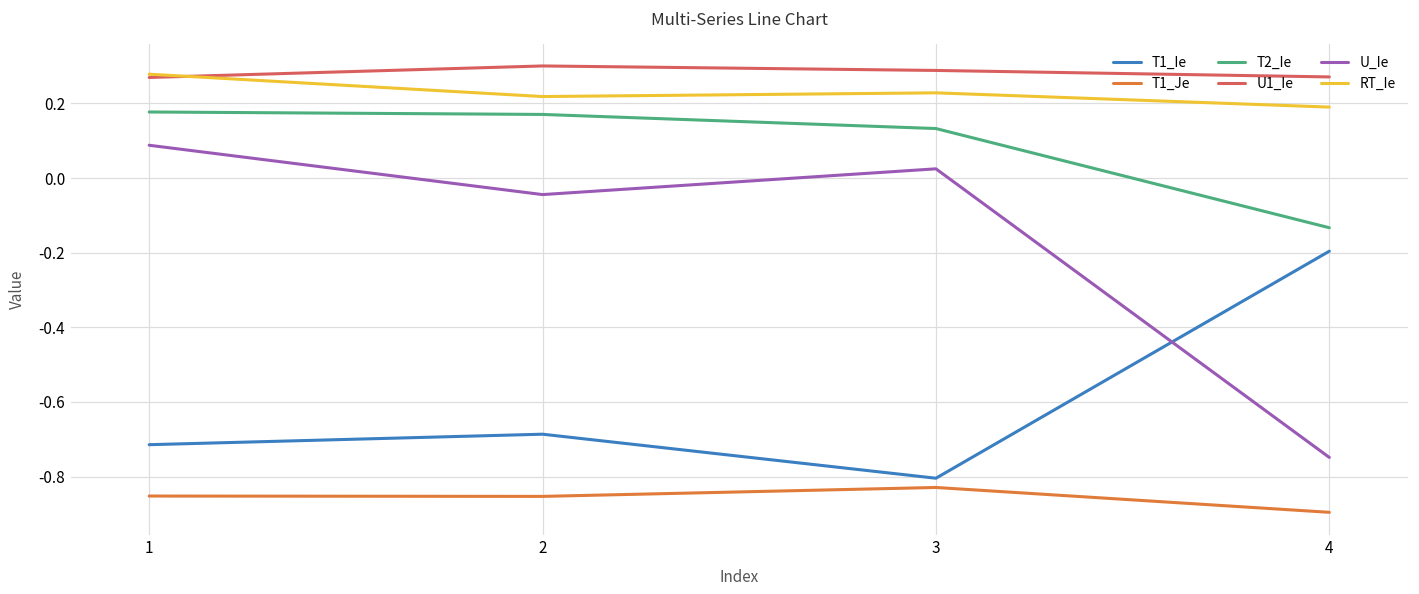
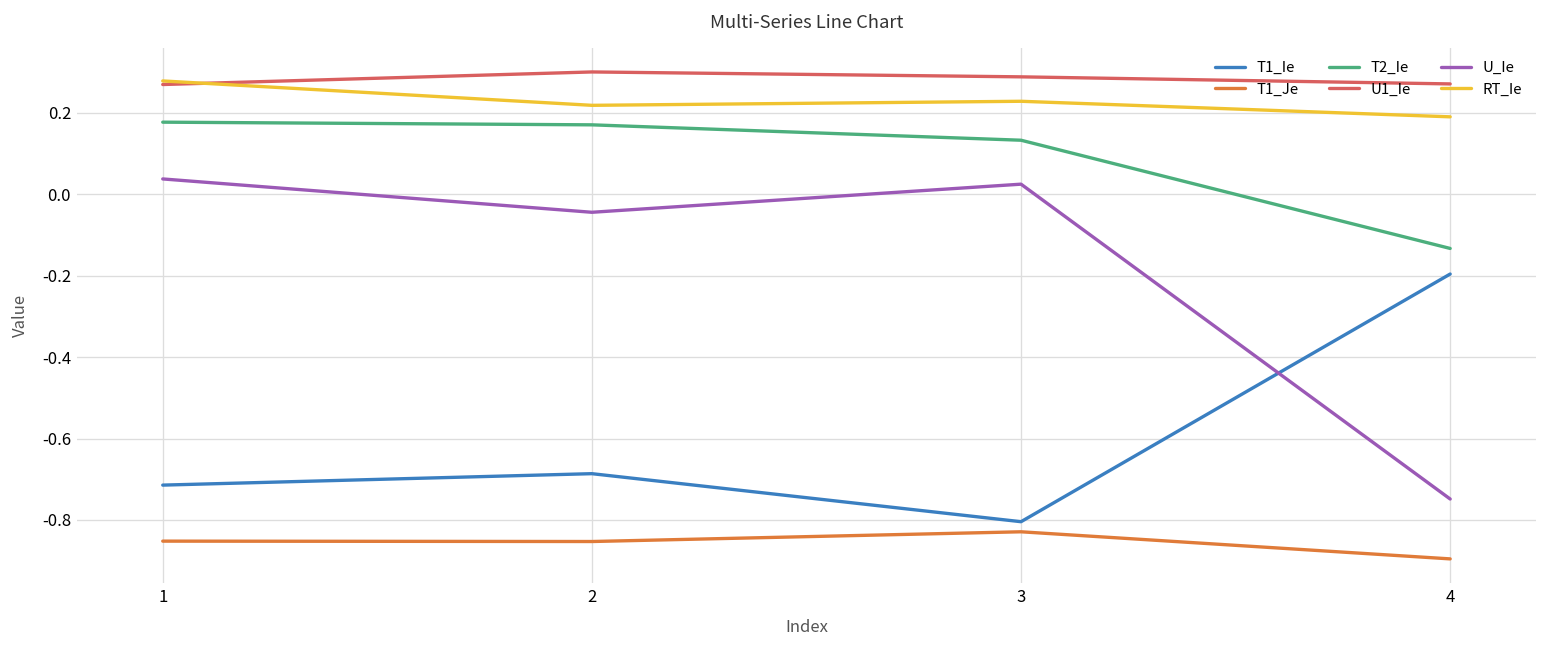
U_Ie, 1: 0.09 -> 0.04
